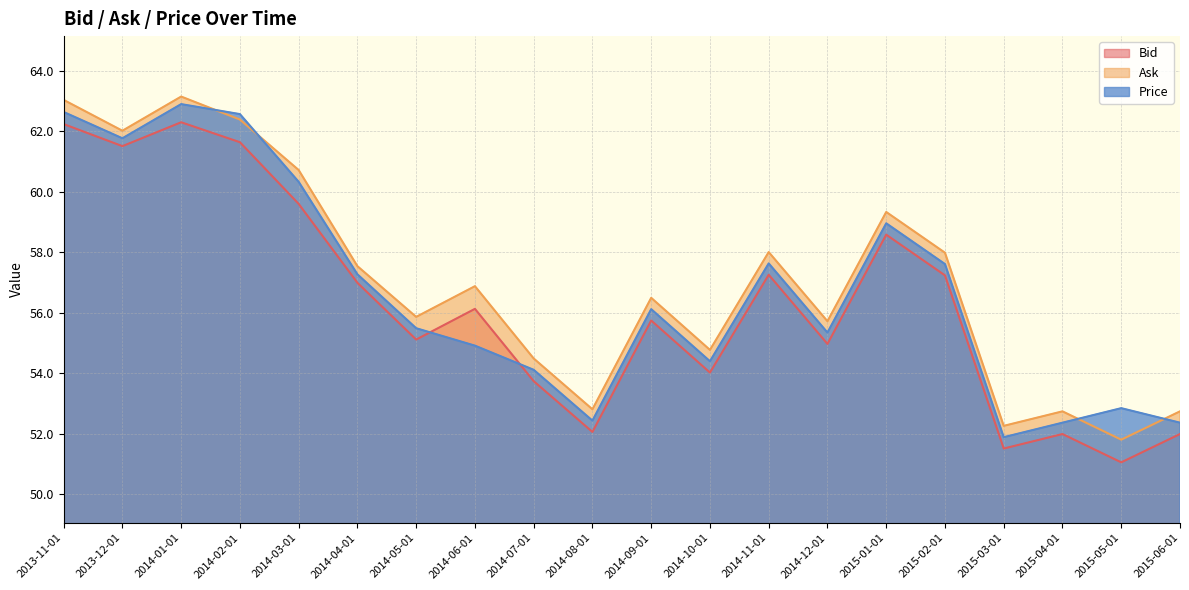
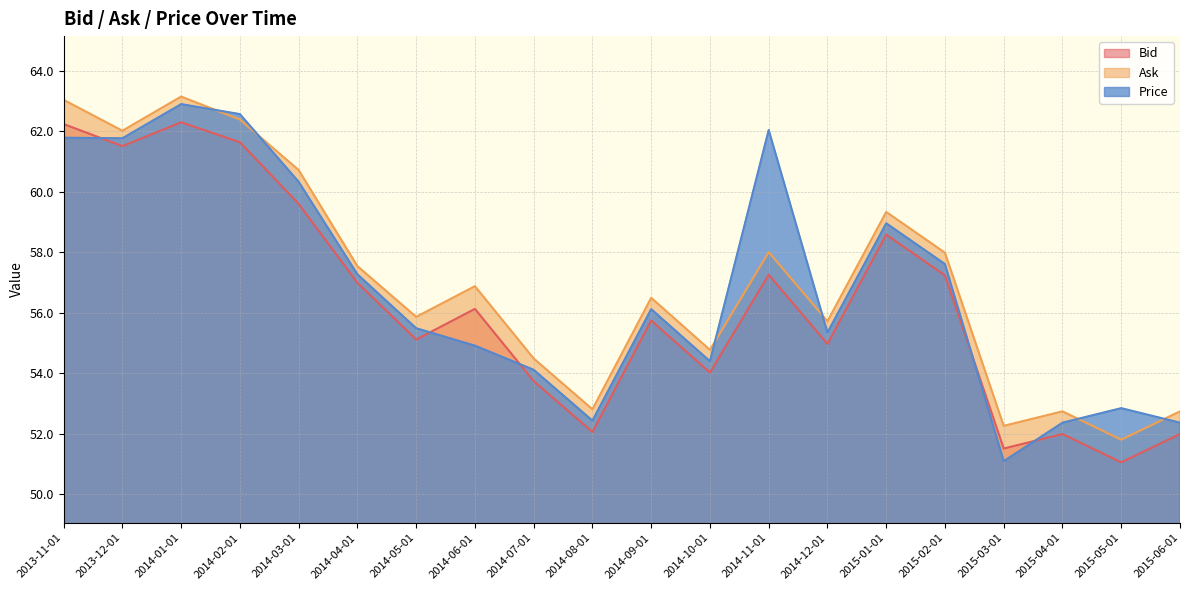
Price, 2013-11-01: 62.6 -> 61.8
Price, 2014-11-01: 57.6 -> 62.0
Price, 2015-03-01: 51.9 -> 51.1
